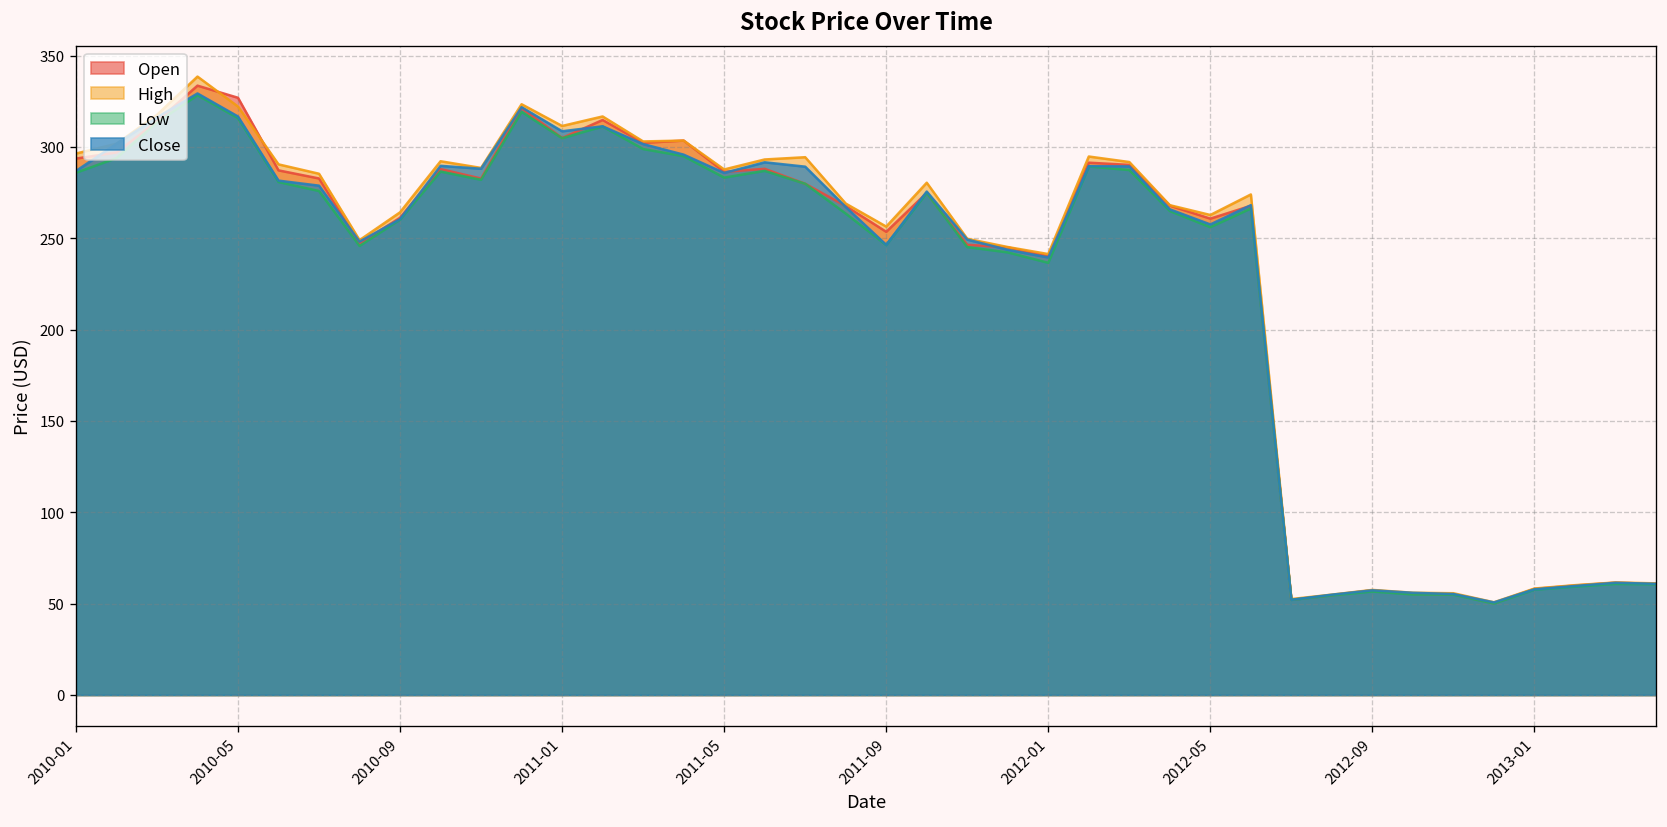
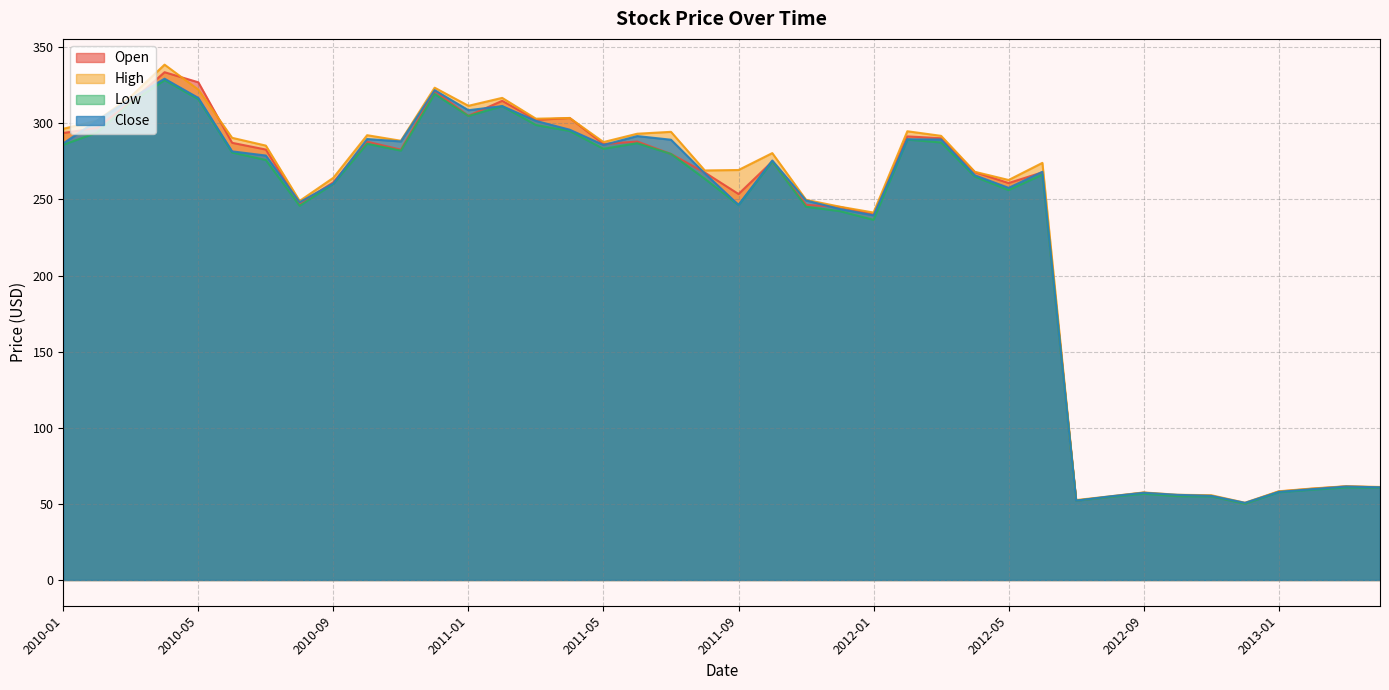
High, 2011-09: 256 -> 269
